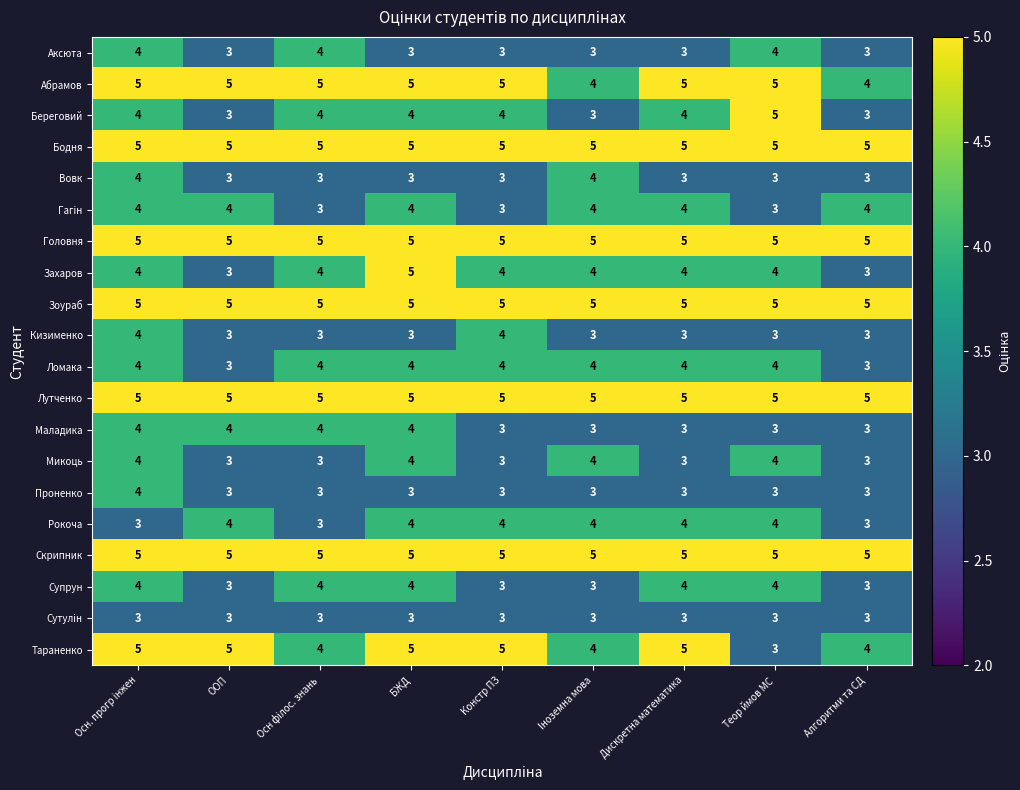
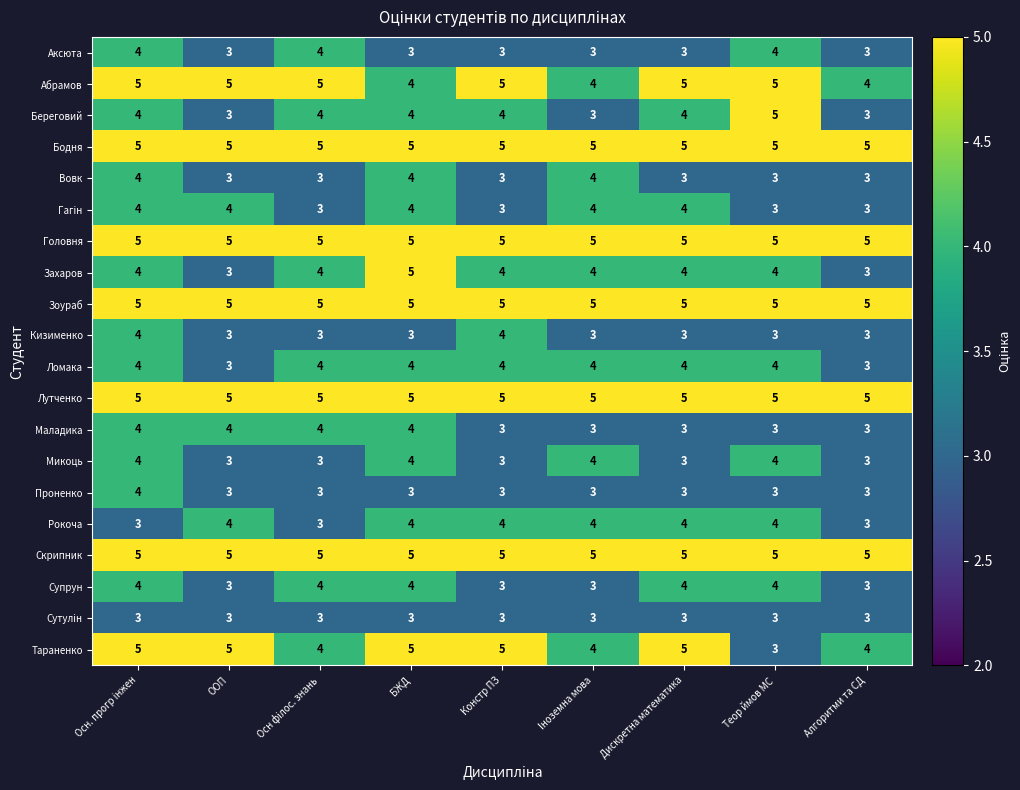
Абрамов, БЖД: 5 -> 4
Вовк, БЖД: 3 -> 4
Гагін, Алгоритми та СД: 4 -> 3
